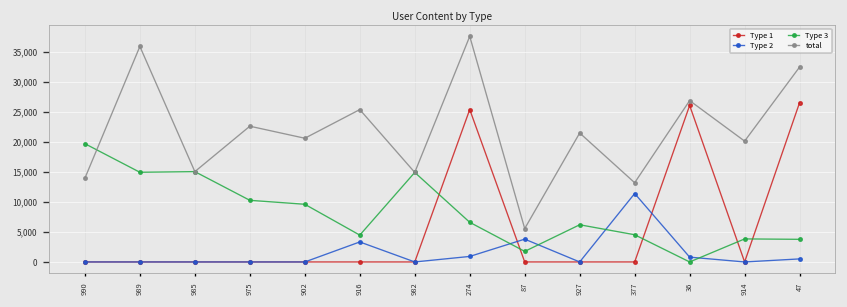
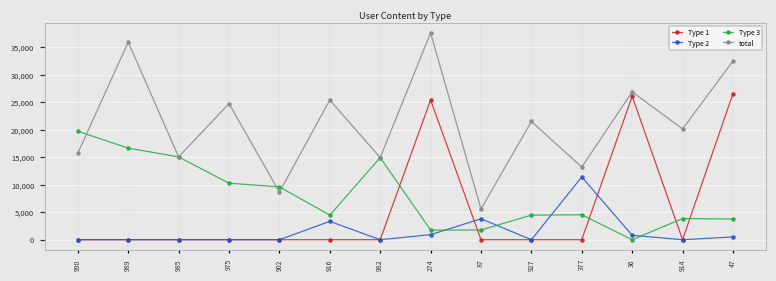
total, 990: 14,000 -> 16,000
Type 3, 989: 15,000 -> 17,000
total, 975: 23,000 -> 25,000
total, 902: 21,000 -> 9,000
Type 3, 274: 7,000 -> 2,000
Type 3, 927: 6,000 -> 4,000
